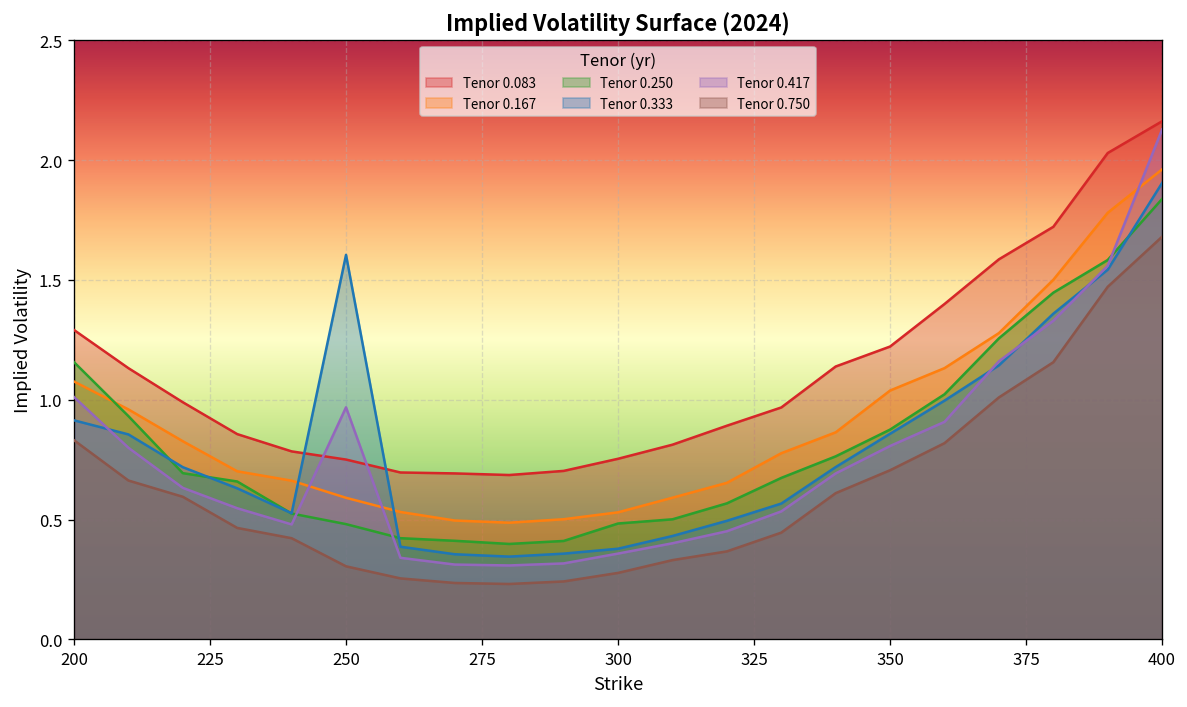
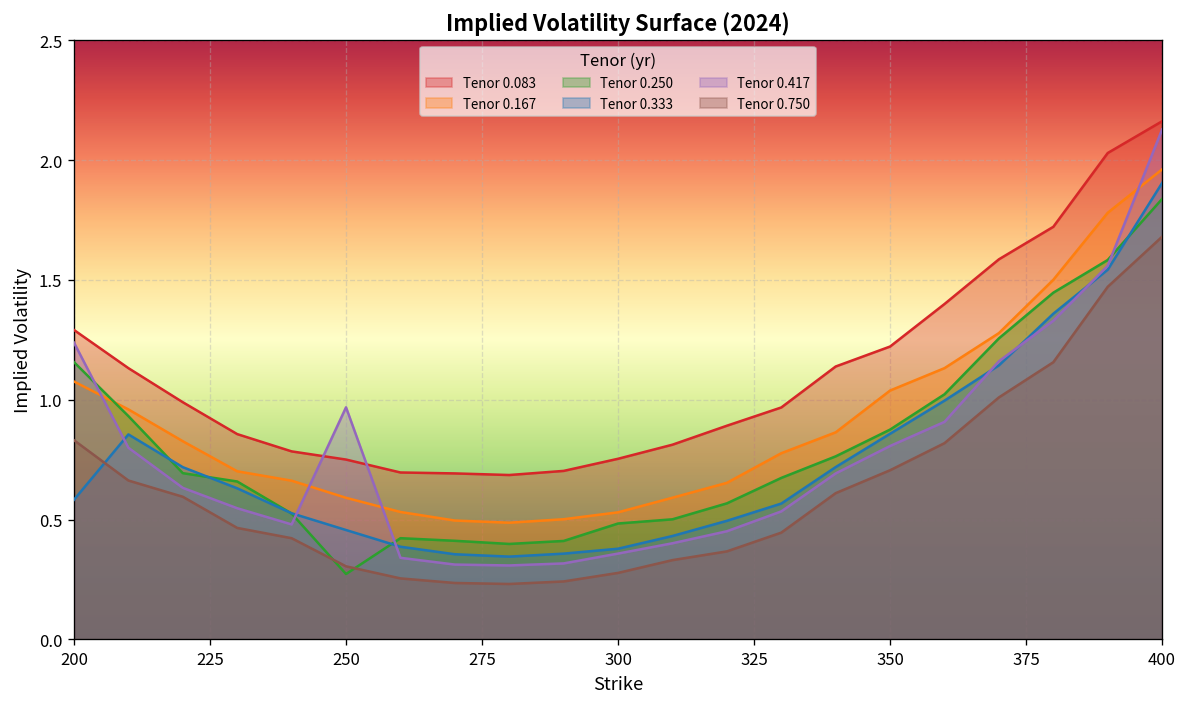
Tenor 0.333, 200: 0.91 -> 0.58
Tenor 0.417, 200: 1.01 -> 1.24
Tenor 0.250, 250: 0.48 -> 0.27
Tenor 0.333, 250: 1.60 -> 0.46
